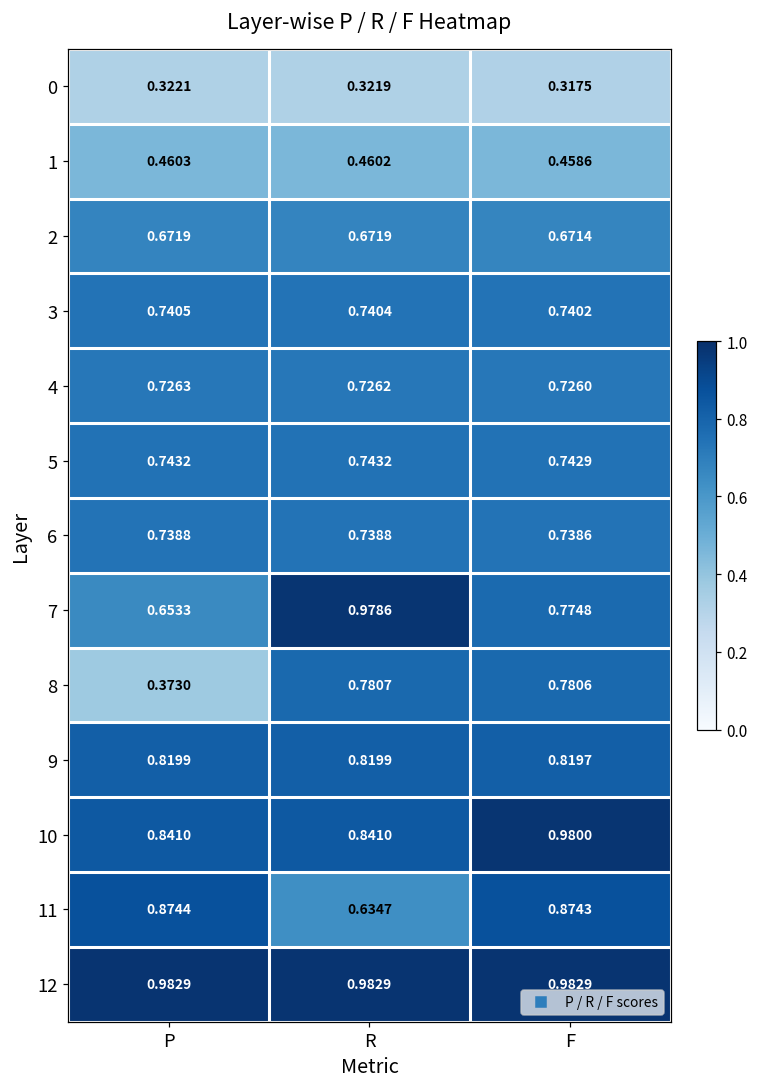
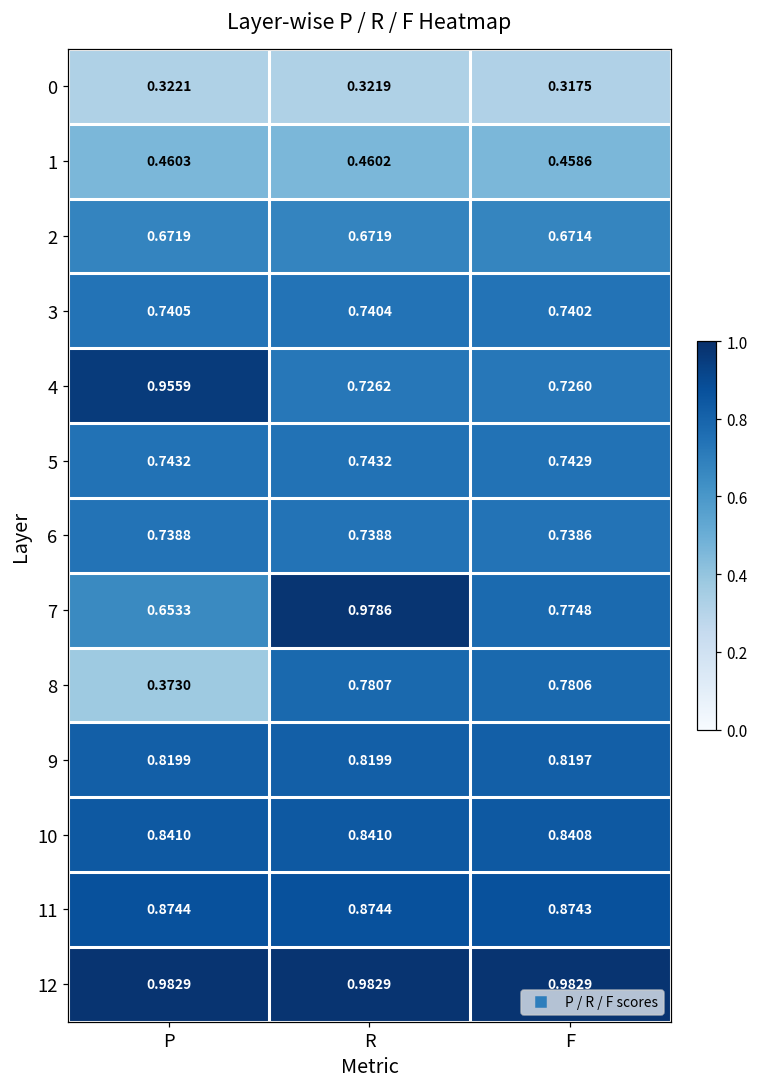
4, P: 0.7263 -> 0.9559
10, F: 0.9800 -> 0.8408
11, R: 0.6347 -> 0.8744
